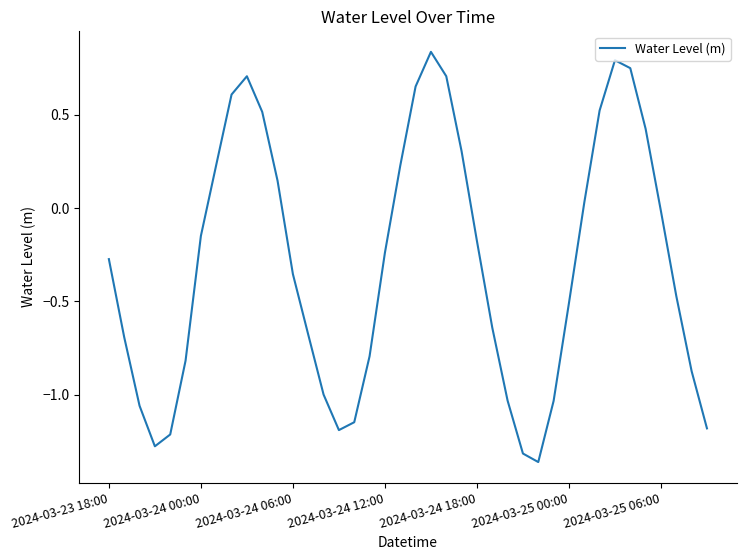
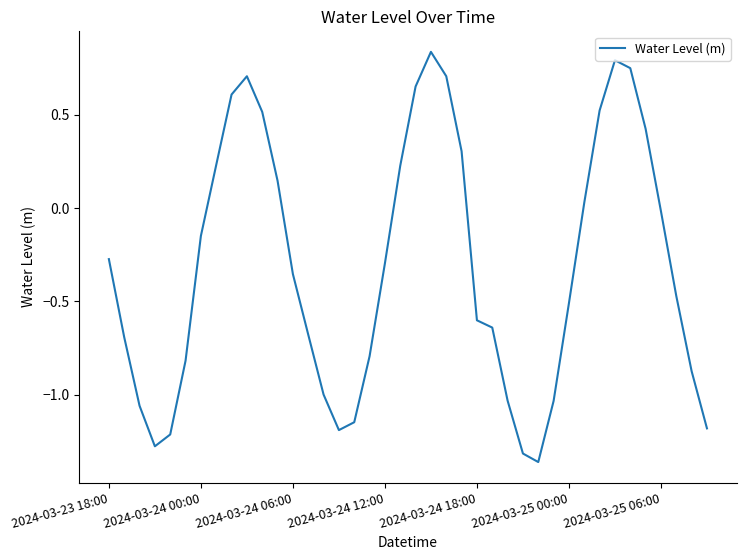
2024-03-24 12:00: -0.24 -> -0.30
2024-03-24 18:00: -0.18 -> -0.60
